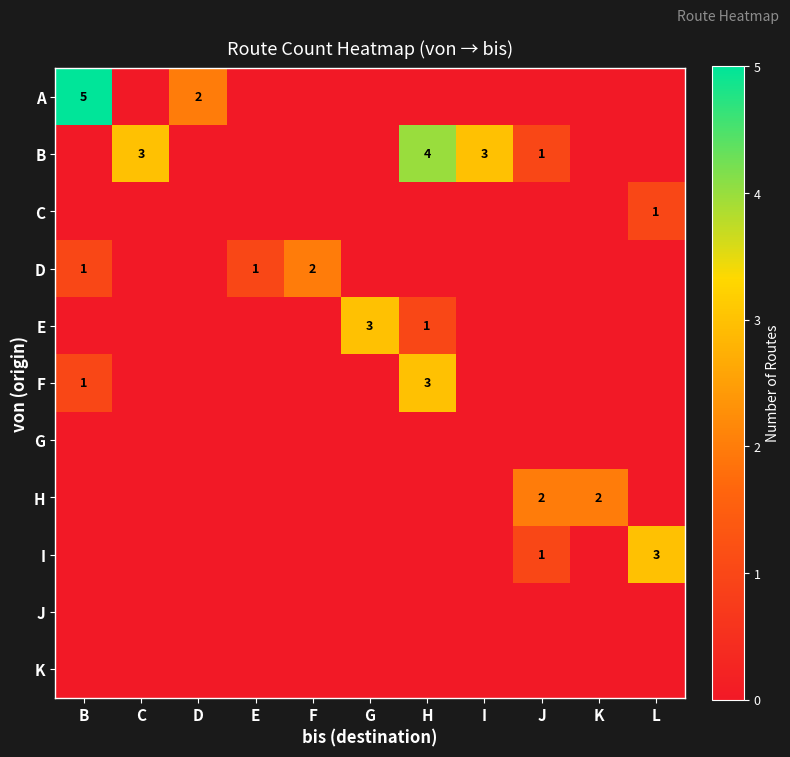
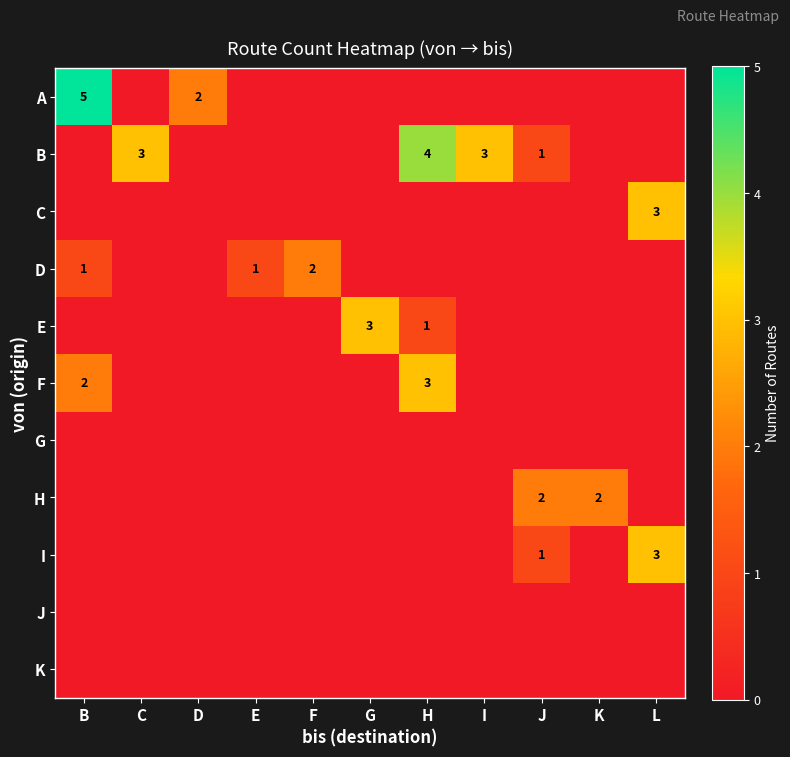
C, L: 1 -> 3
F, B: 1 -> 2
